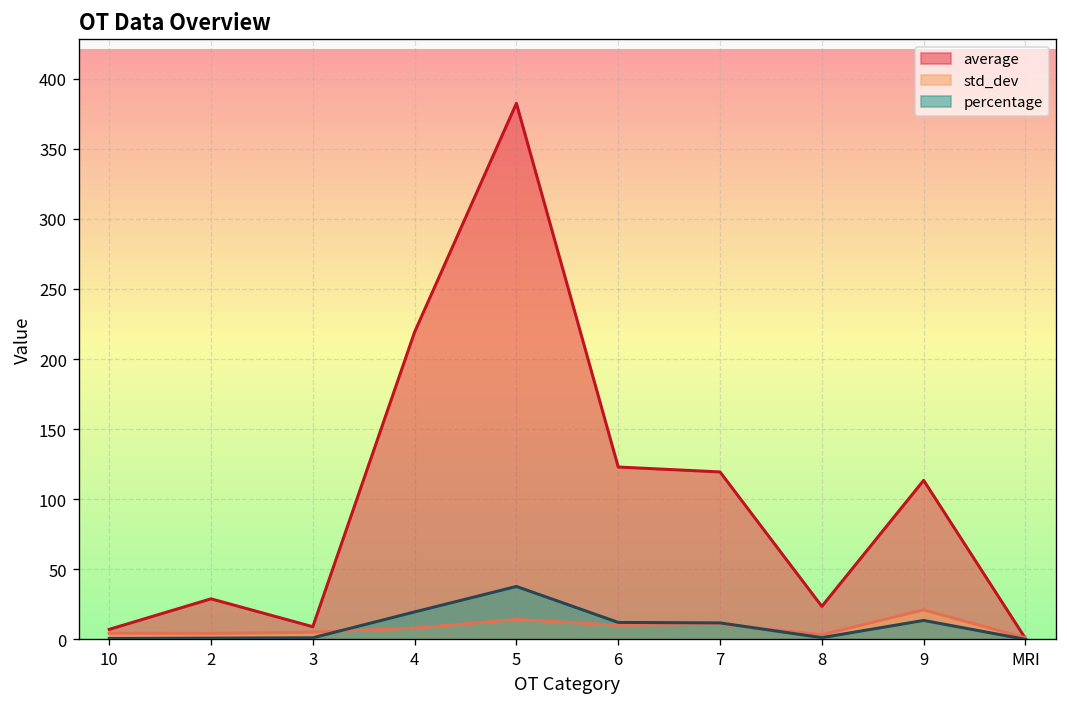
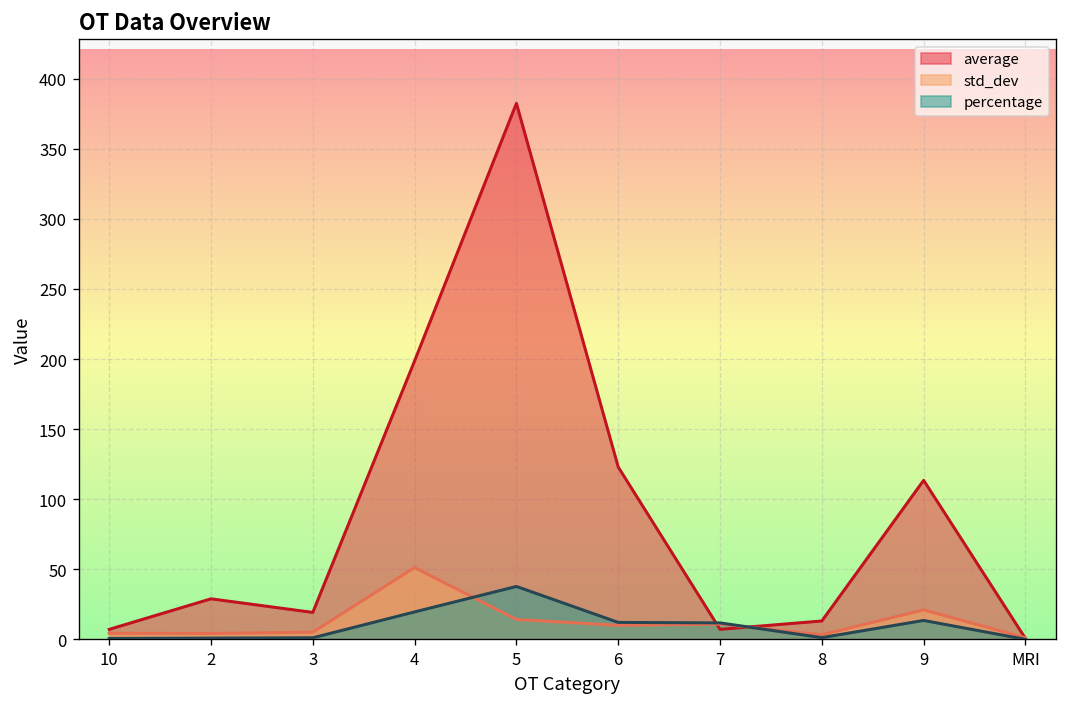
average, 3: 9 -> 19
average, 4: 219 -> 199
std_dev, 4: 8 -> 51
average, 7: 120 -> 7
average, 8: 24 -> 13
